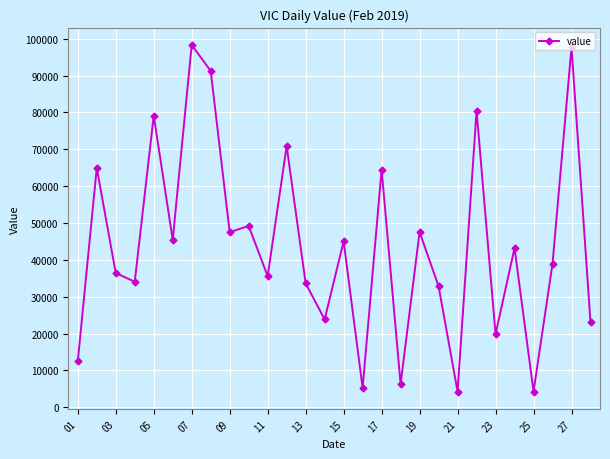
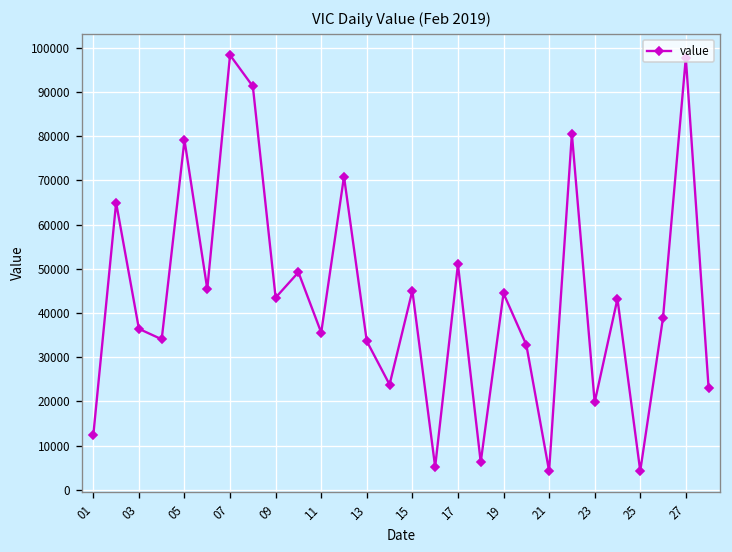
09: 48000 -> 43000
17: 65000 -> 51000
19: 48000 -> 44000
